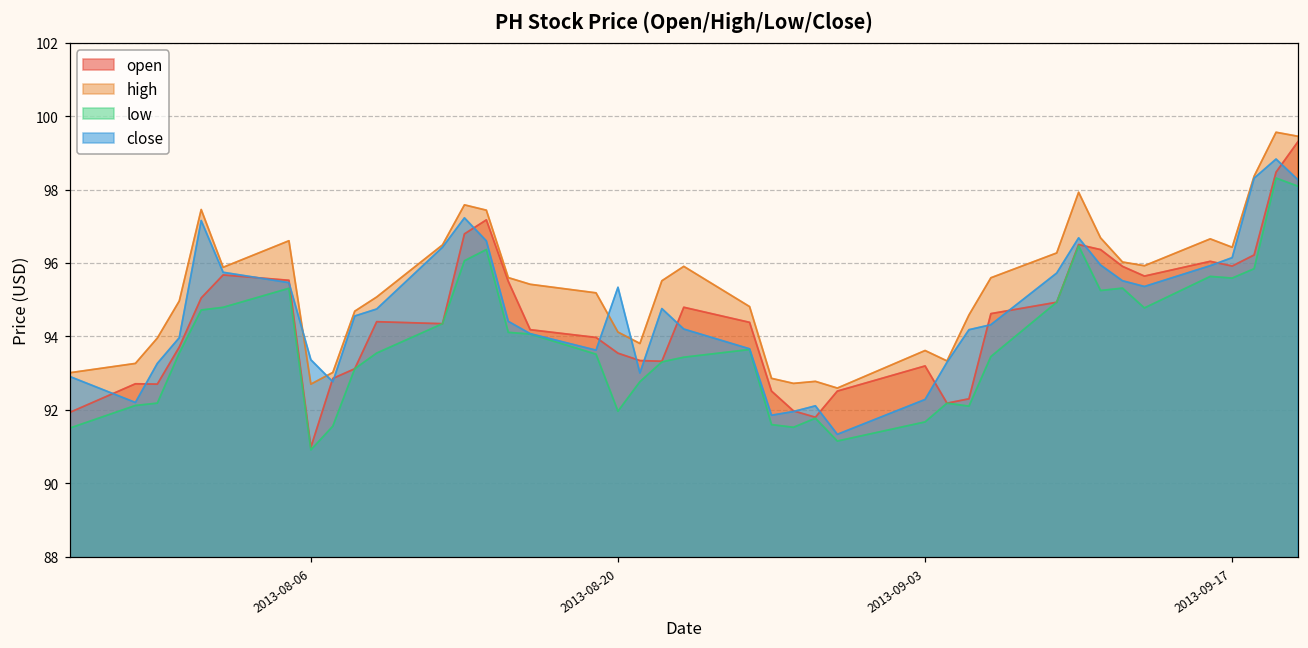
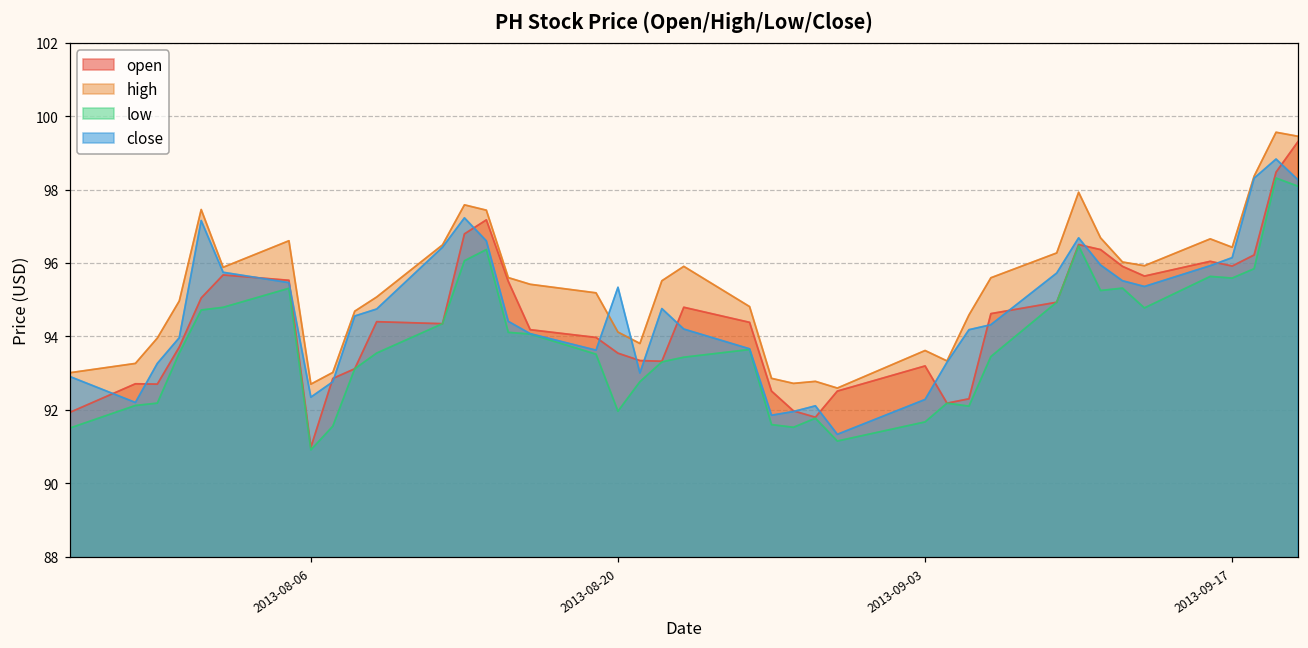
close, 2013-08-06: 93.4 -> 92.3
